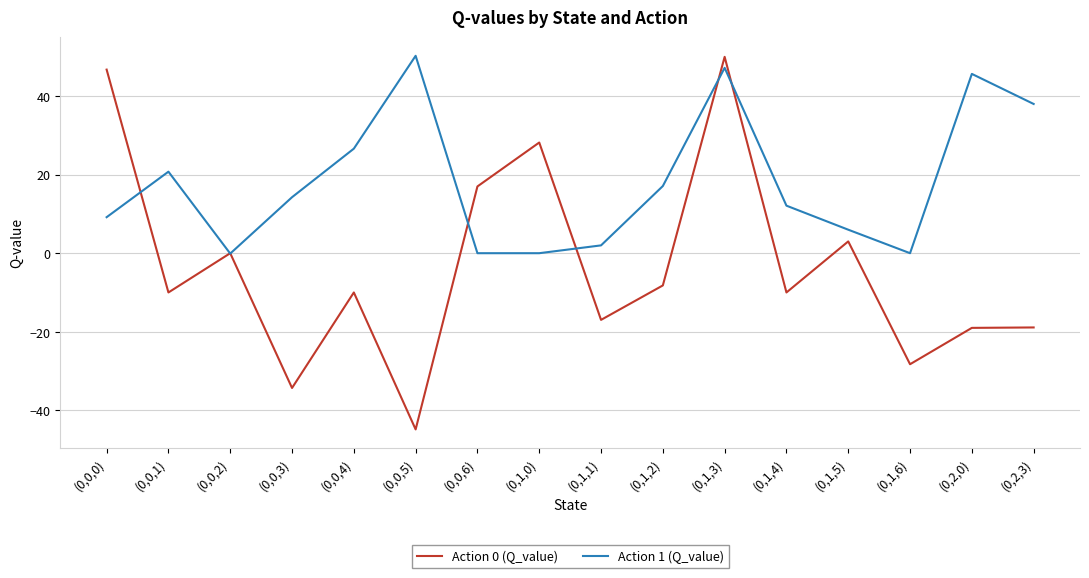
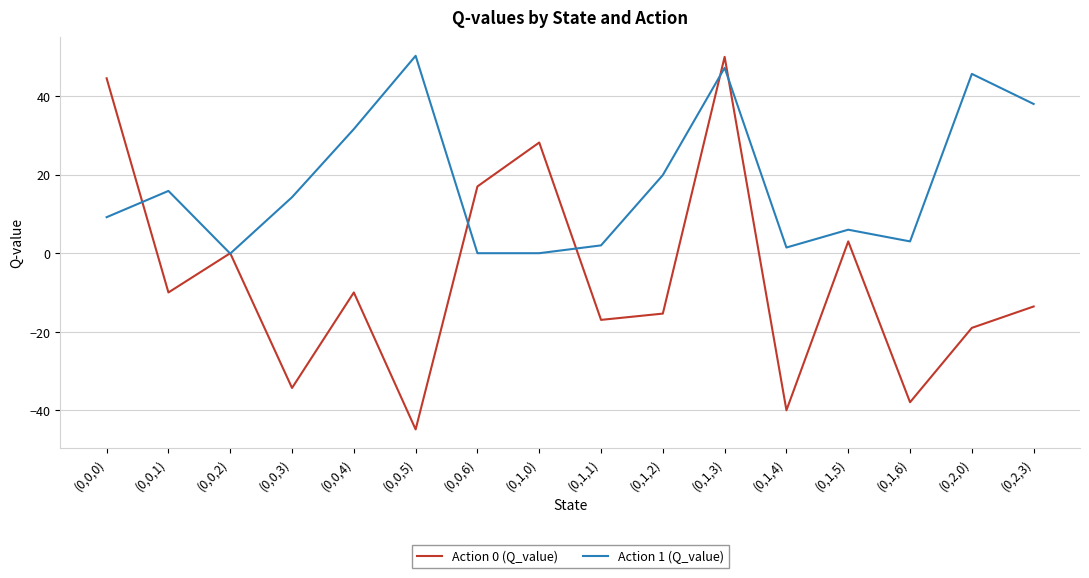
Action 0 (Q_value), (0,0,0): 47 -> 45
Action 1 (Q_value), (0,0,1): 21 -> 16
Action 1 (Q_value), (0,0,4): 27 -> 32
Action 0 (Q_value), (0,1,2): -8 -> -15
Action 1 (Q_value), (0,1,2): 17 -> 20
Action 0 (Q_value), (0,1,4): -10 -> -40
Action 1 (Q_value), (0,1,4): 12 -> 1
Action 0 (Q_value), (0,1,6): -28 -> -38
Action 1 (Q_value), (0,1,6): 0 -> 3
Action 0 (Q_value), (0,2,3): -19 -> -14
